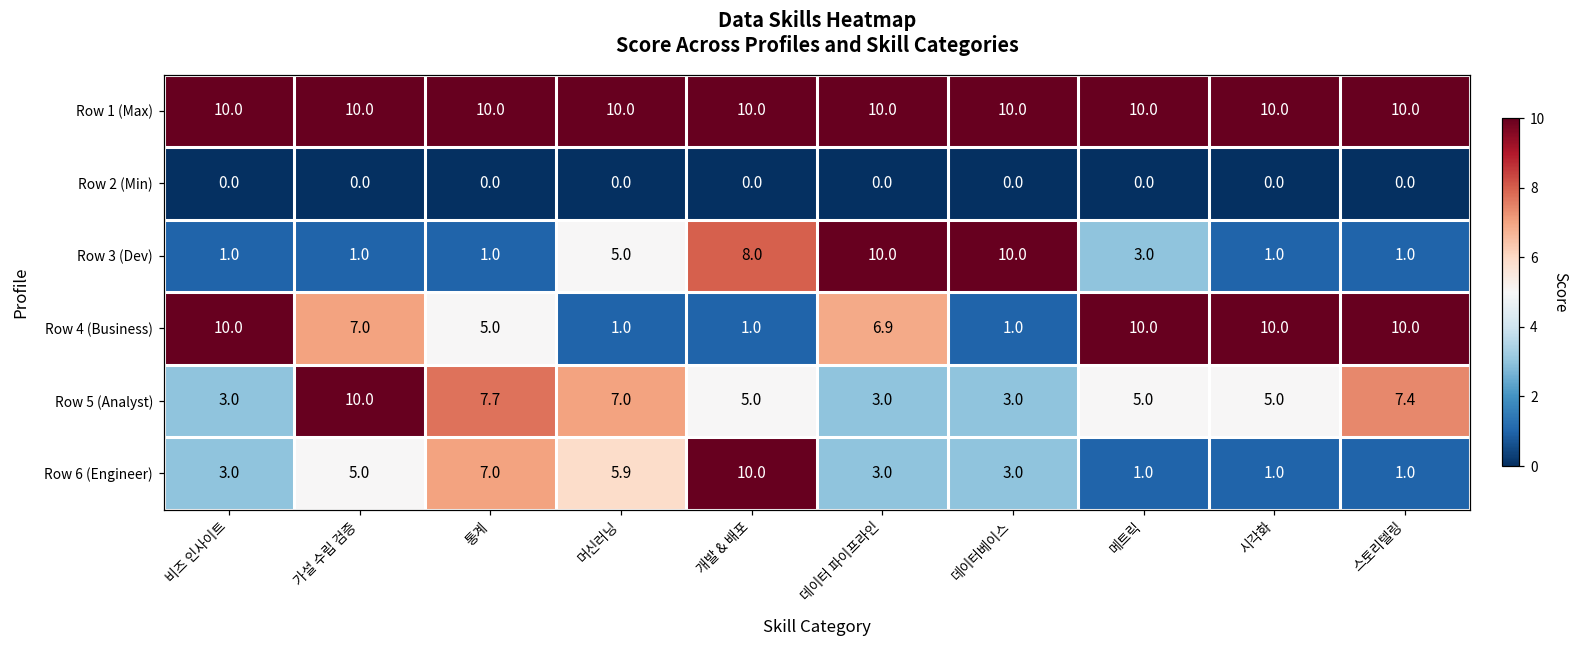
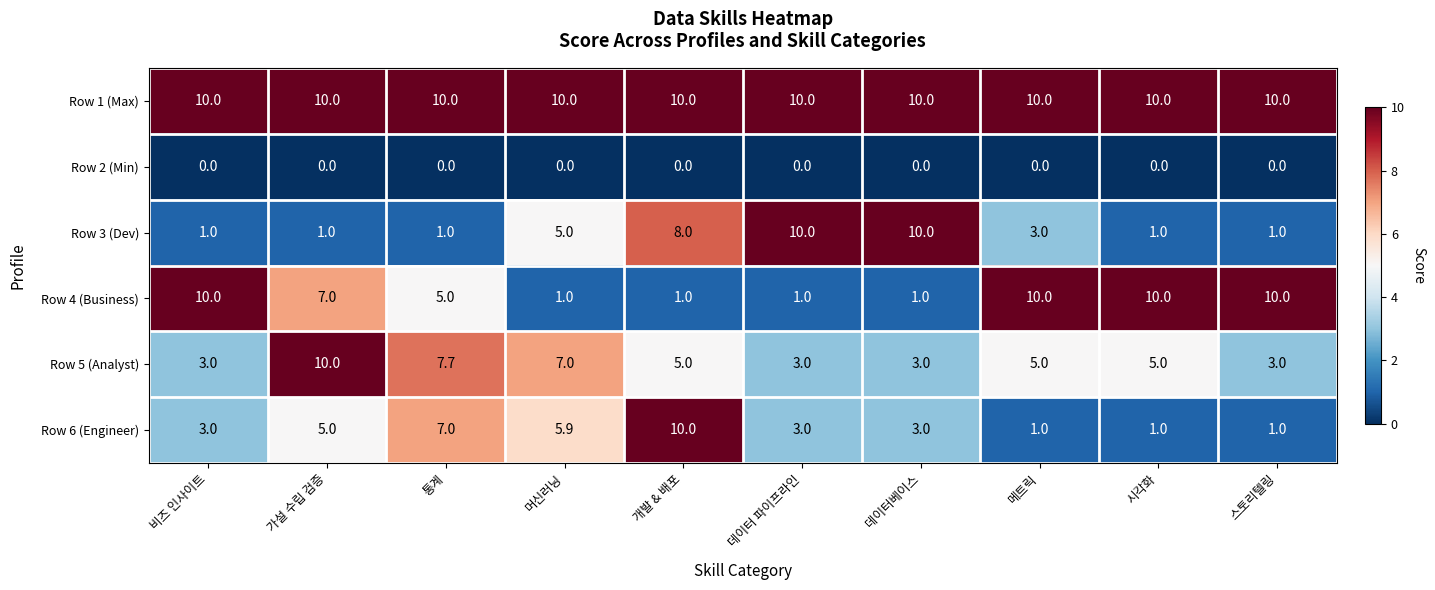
Row 4 (Business), 데이터 파이프라인: 6.9 -> 1.0
Row 5 (Analyst), 스토리텔링: 7.4 -> 3.0
